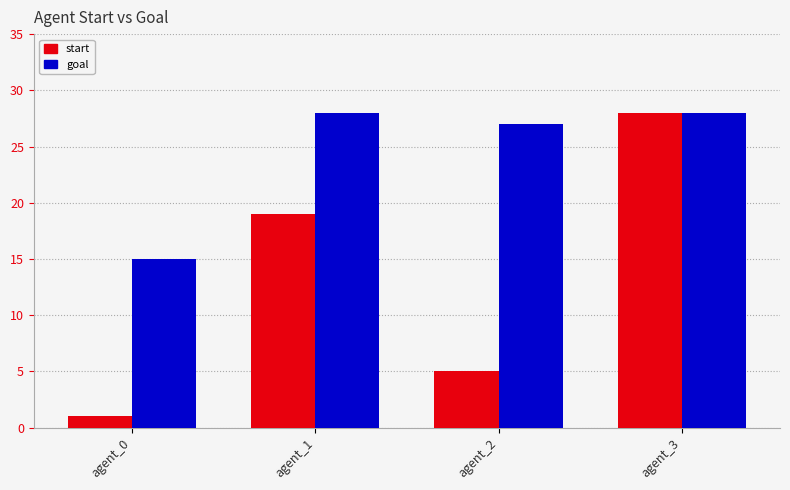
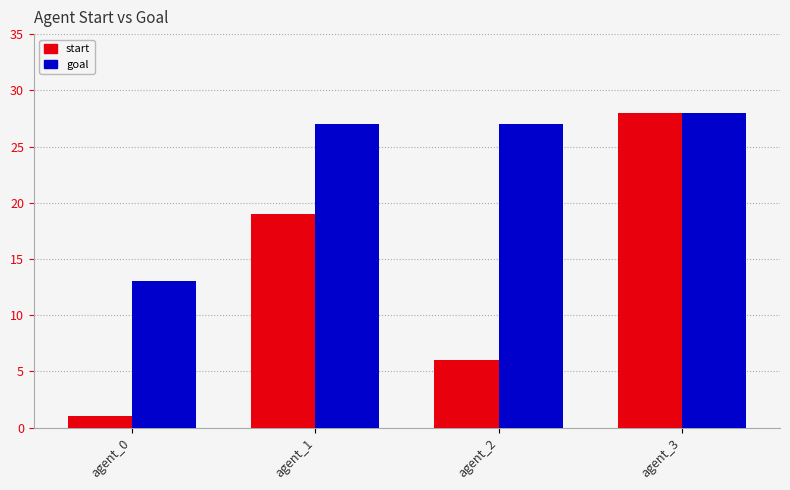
goal, agent_0: 15 -> 13
goal, agent_1: 28 -> 27
start, agent_2: 5 -> 6
